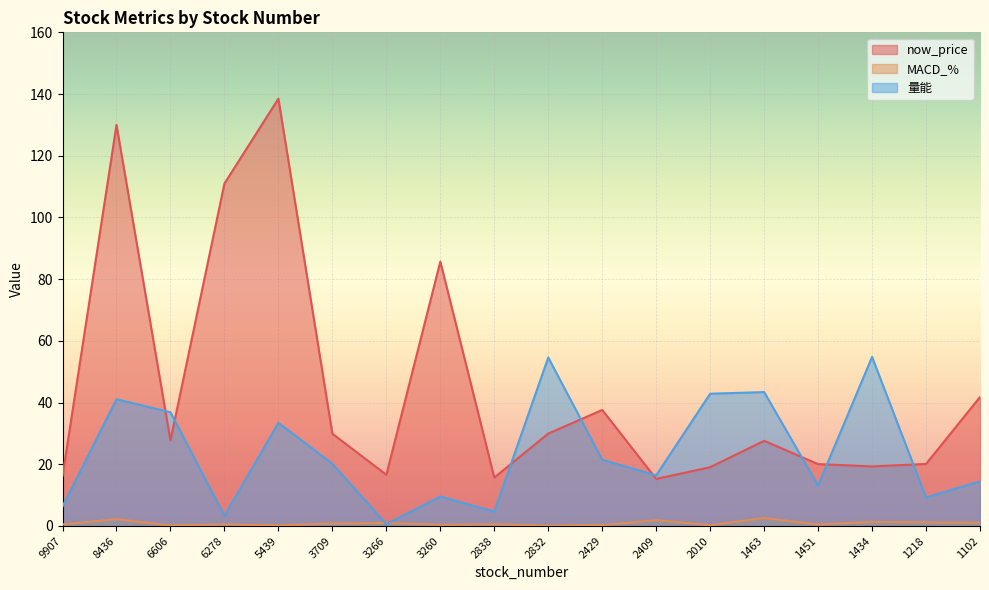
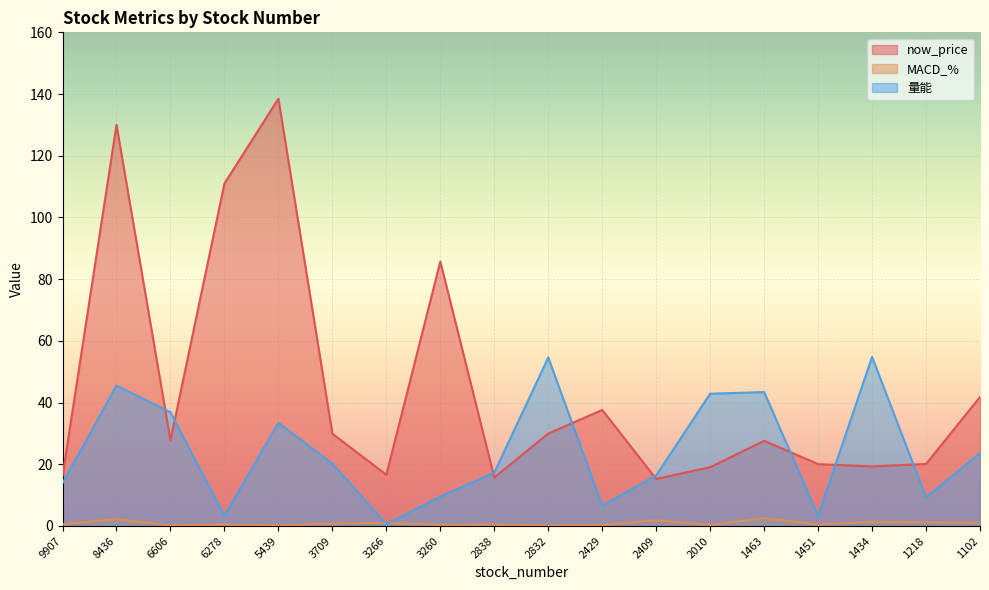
量能, 9907: 6 -> 14
量能, 8436: 41 -> 45
量能, 2838: 5 -> 17
量能, 2429: 21 -> 7
量能, 1451: 13 -> 3
量能, 1102: 14 -> 24
